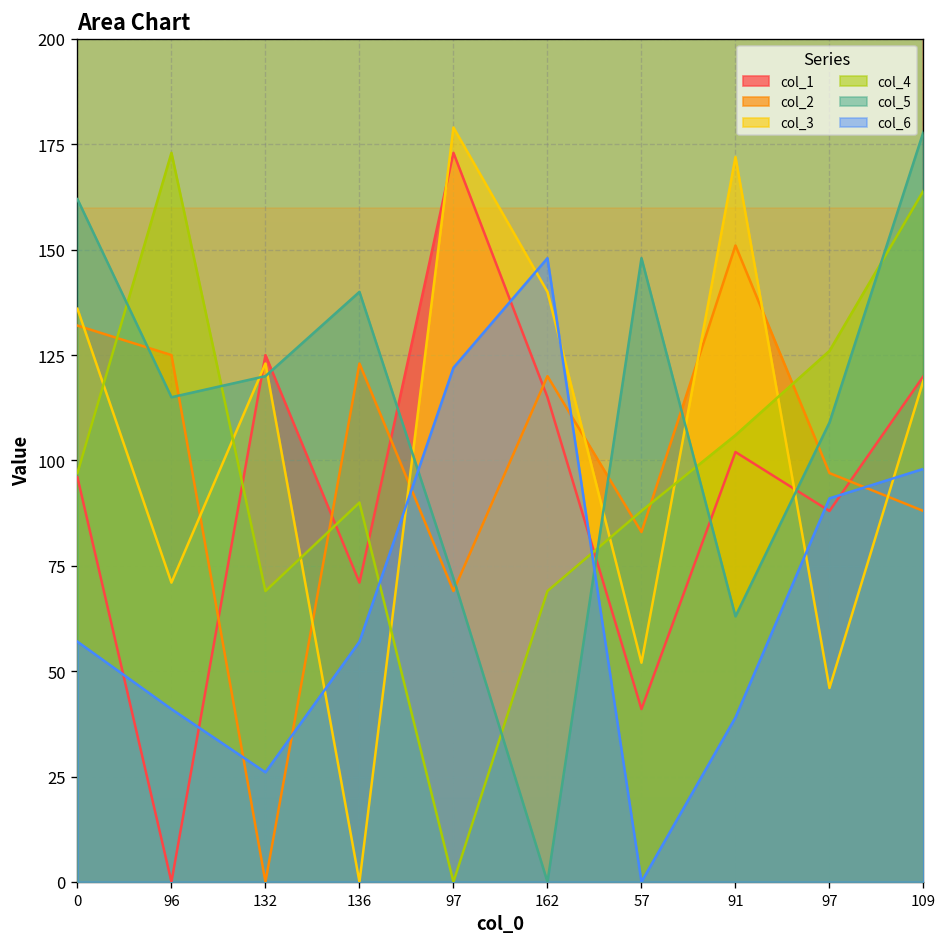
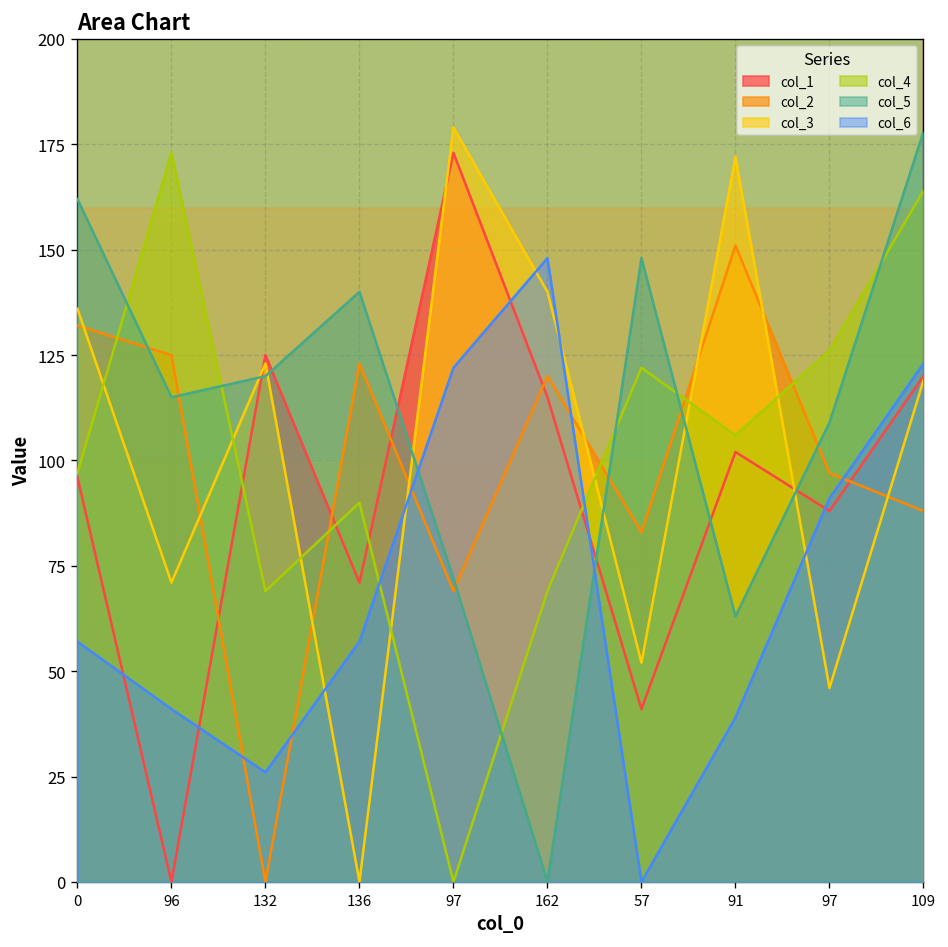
col_4, 57: 88 -> 122
col_6, 109: 98 -> 123
